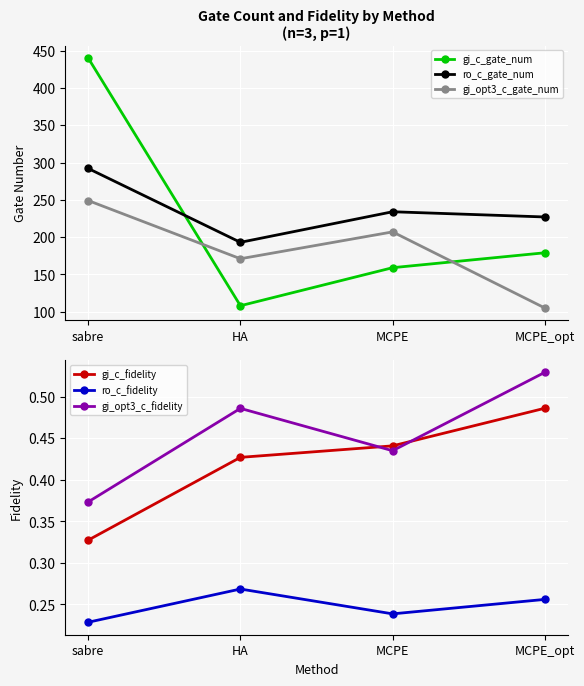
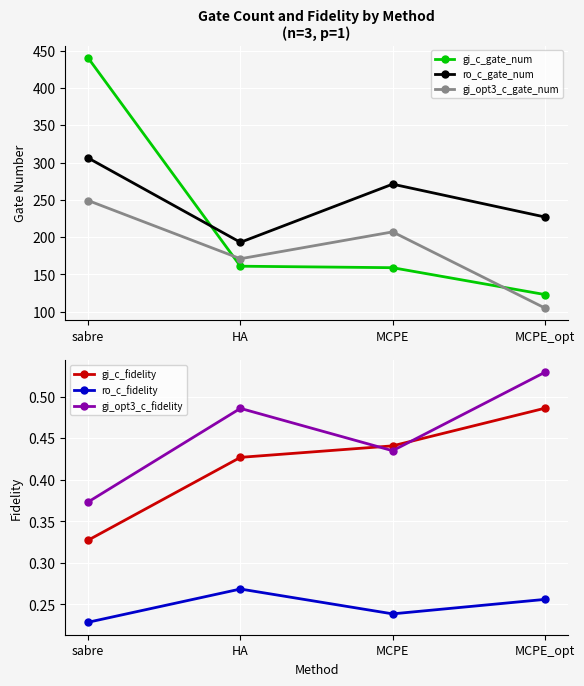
Gate Count and Fidelity by Method (n=3, p=1), ro_c_gate_num, sabre: 290 -> 310
Gate Count and Fidelity by Method (n=3, p=1), gi_c_gate_num, HA: 110 -> 160
Gate Count and Fidelity by Method (n=3, p=1), ro_c_gate_num, MCPE: 230 -> 270
Gate Count and Fidelity by Method (n=3, p=1), gi_c_gate_num, MCPE_opt: 180 -> 120
